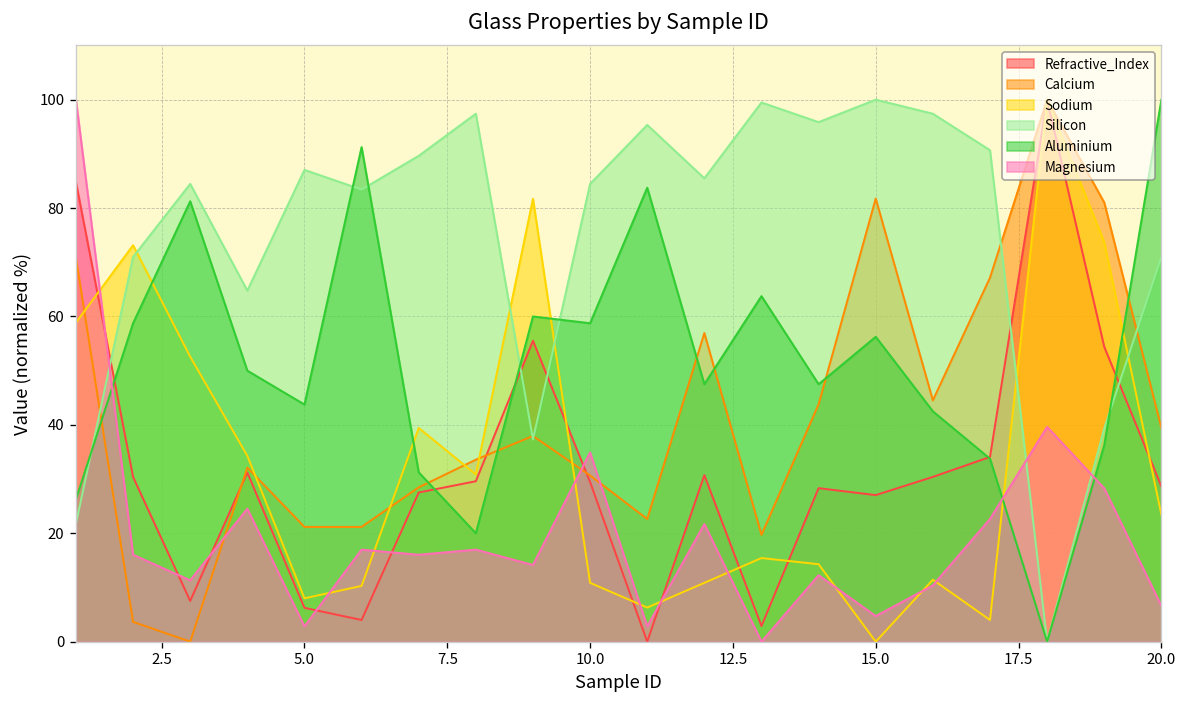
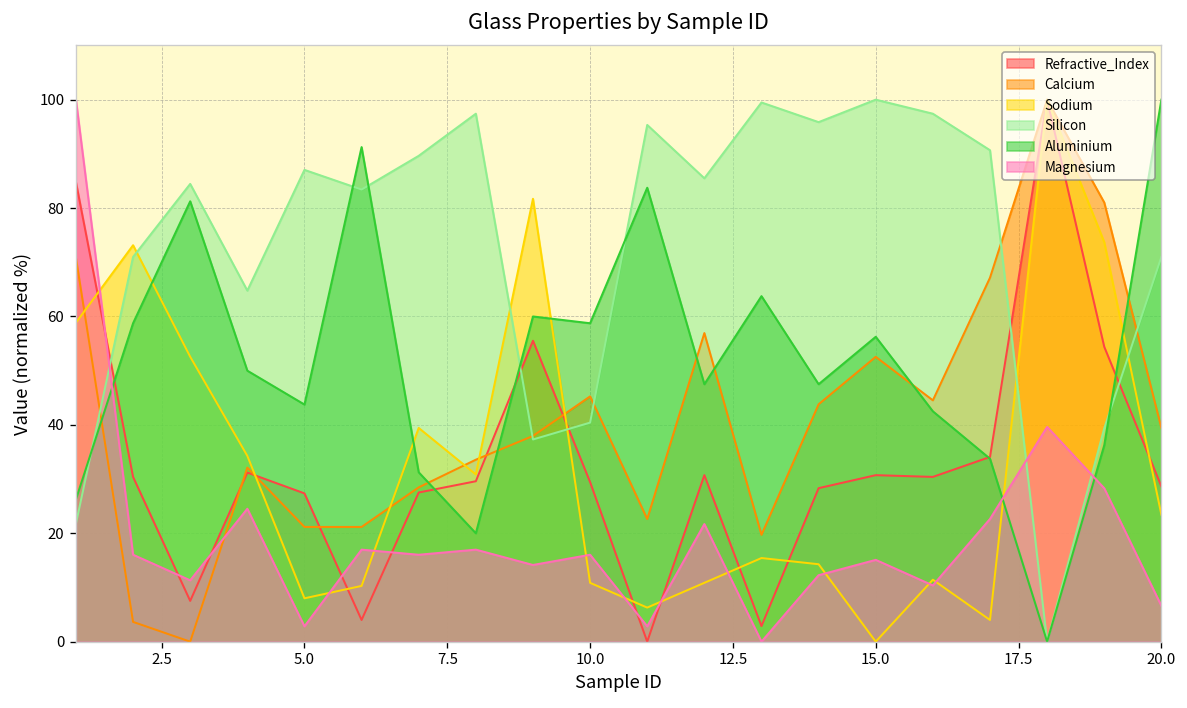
Refractive_Index, 5.0: 6 -> 27
Calcium, 10.0: 31 -> 45
Silicon, 10.0: 84 -> 40
Magnesium, 10.0: 35 -> 16
Refractive_Index, 15.0: 27 -> 31
Calcium, 15.0: 82 -> 53
Magnesium, 15.0: 5 -> 15
